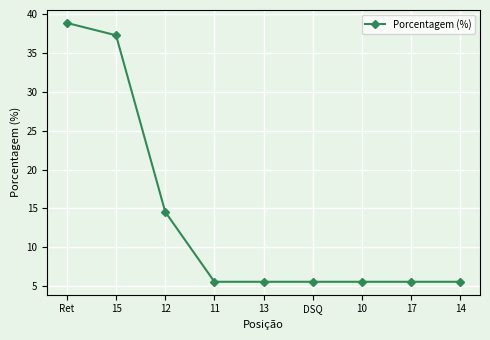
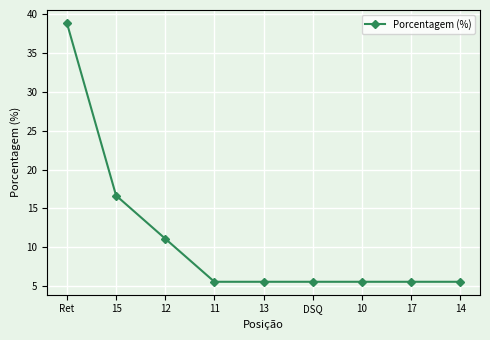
15: 37 -> 17
12: 15 -> 11
